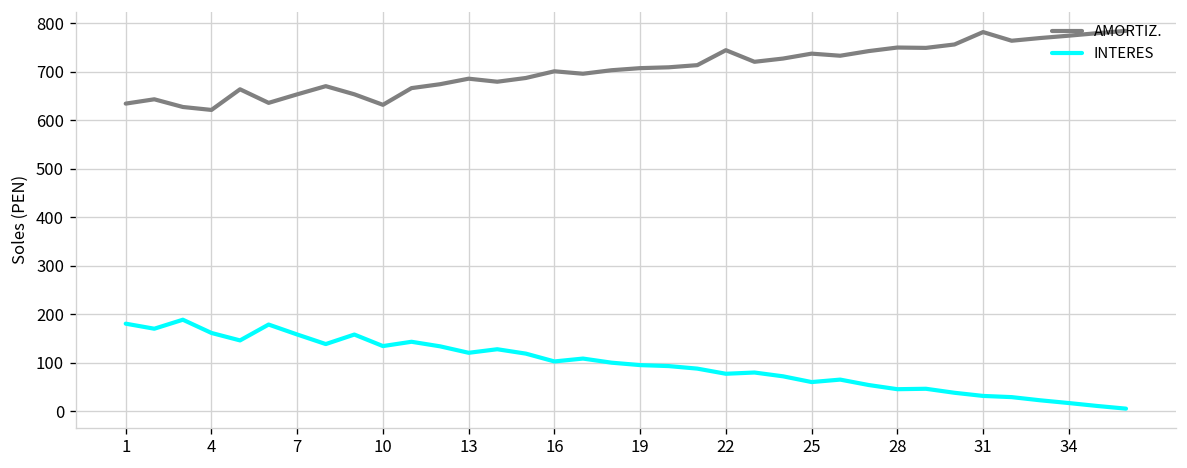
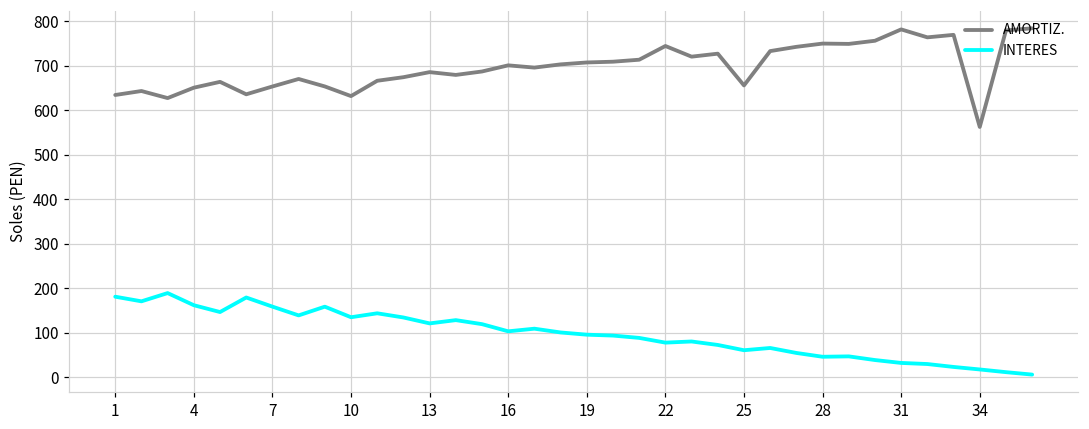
AMORTIZ., 4: 620 -> 650
AMORTIZ., 25: 740 -> 660
AMORTIZ., 34: 770 -> 560
